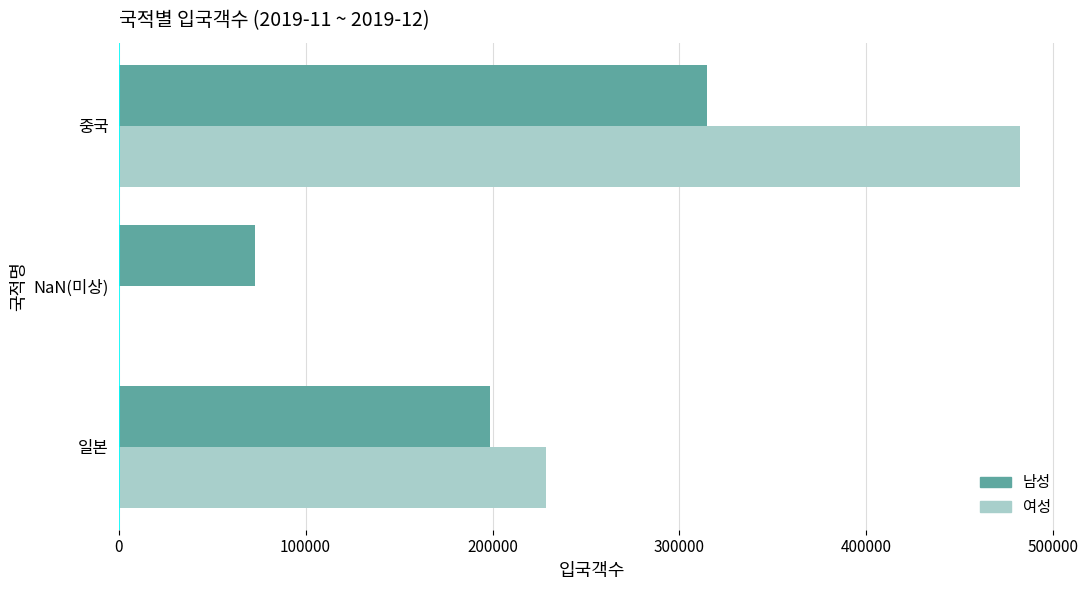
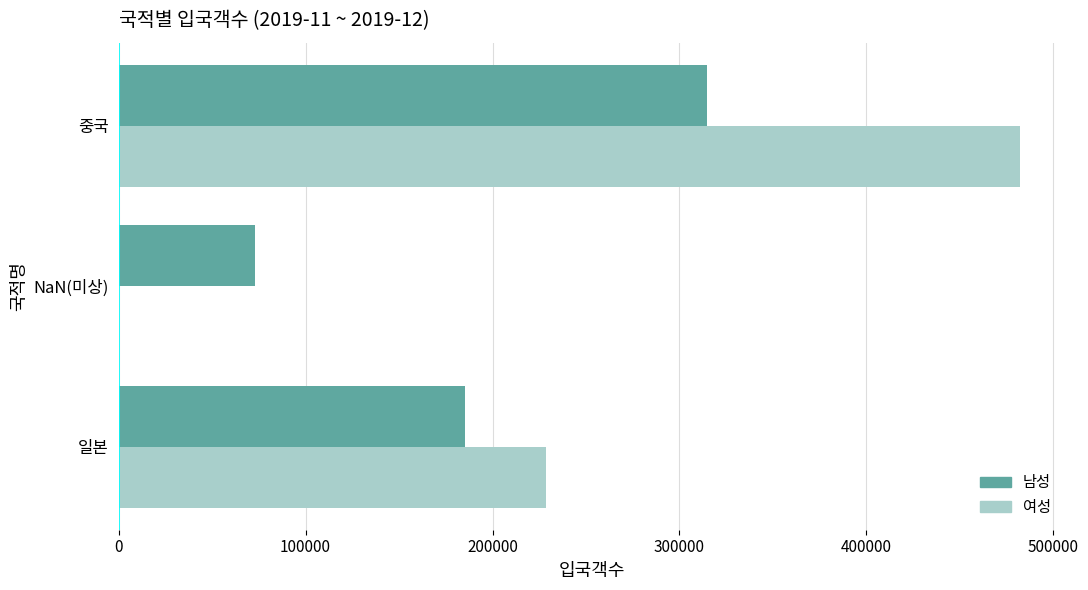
남성, 일본: 199000 -> 185000
